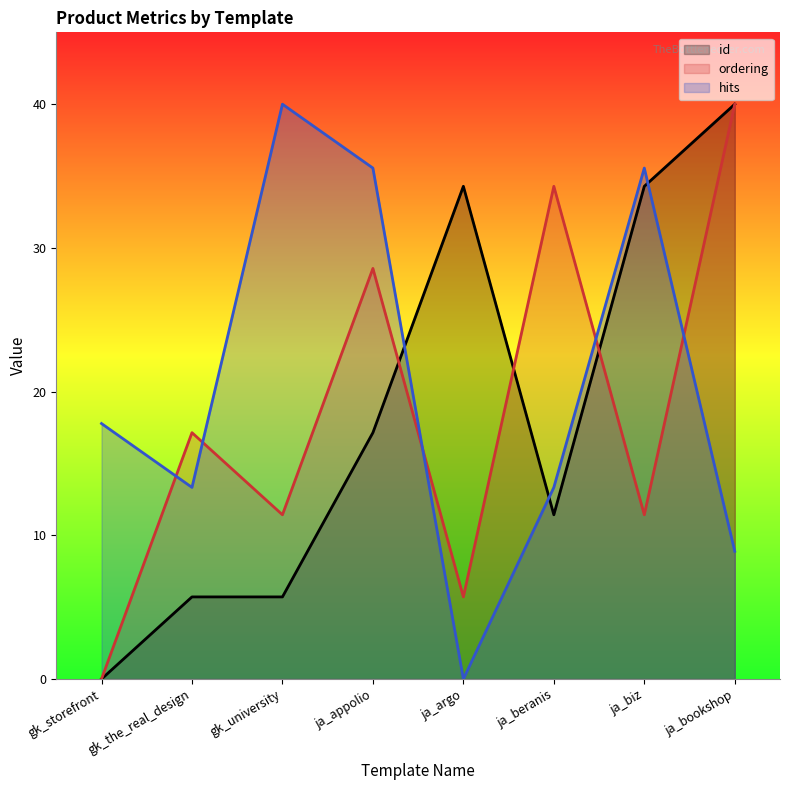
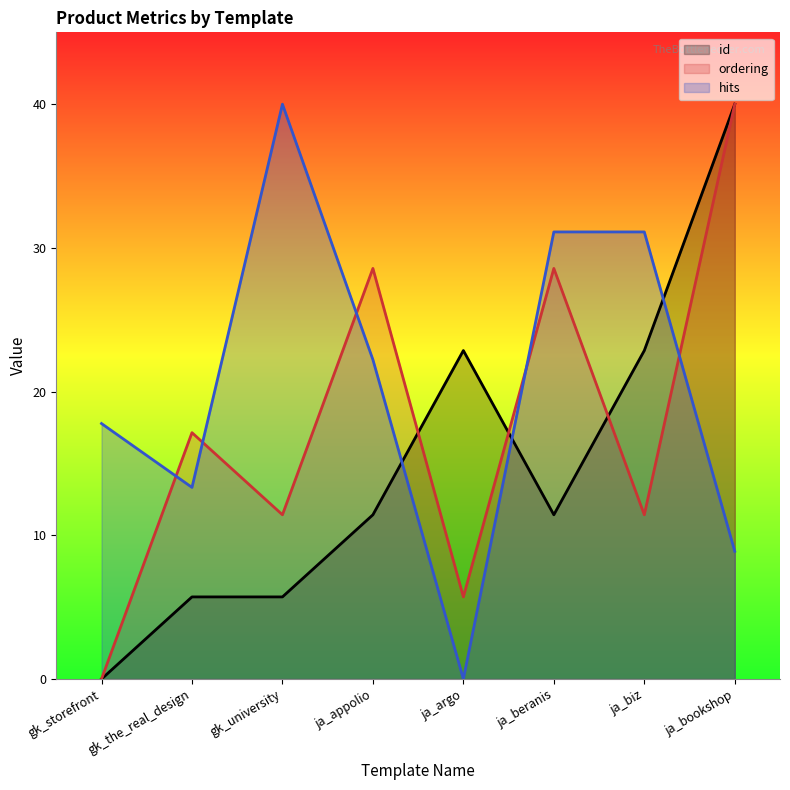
id, ja_appolio: 17.1 -> 11.4
hits, ja_appolio: 35.6 -> 22.2
id, ja_argo: 34.3 -> 22.9
ordering, ja_beranis: 34.3 -> 28.6
hits, ja_beranis: 13.3 -> 31.1
id, ja_biz: 34.3 -> 22.9
hits, ja_biz: 35.6 -> 31.1
